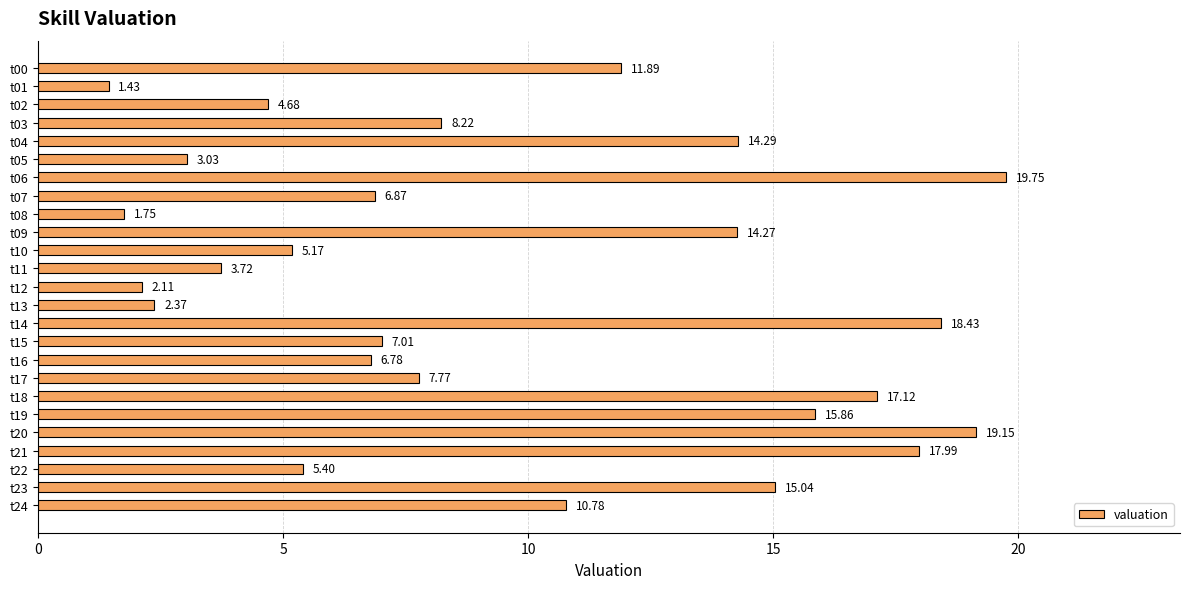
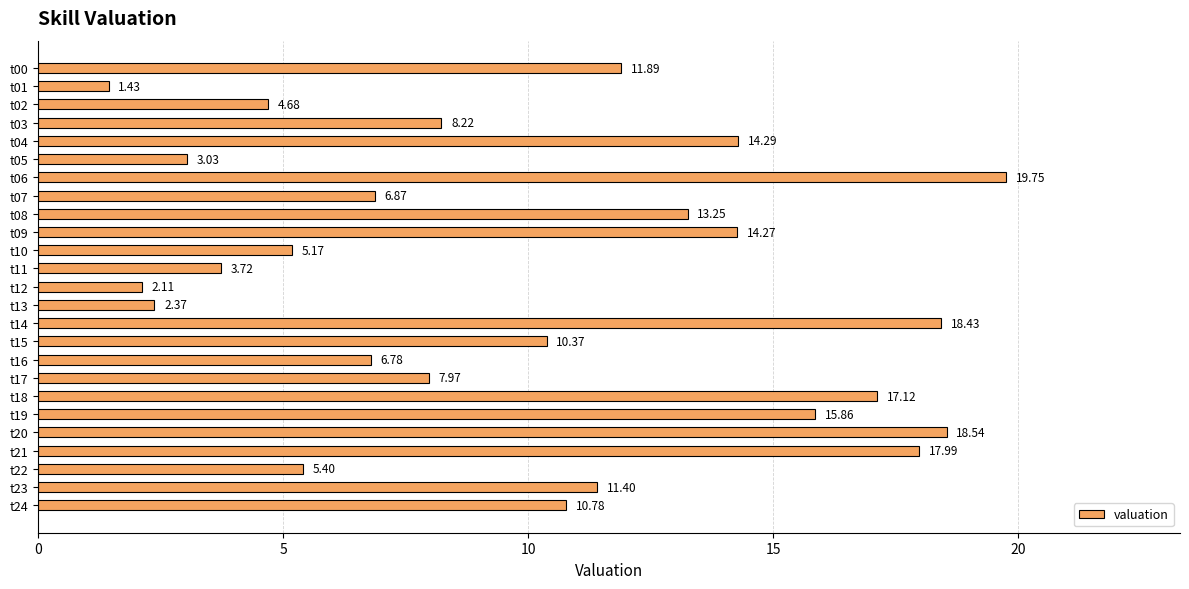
t08: 1.75 -> 13.25
t15: 7.01 -> 10.37
t17: 7.77 -> 7.97
t20: 19.15 -> 18.54
t23: 15.04 -> 11.40
